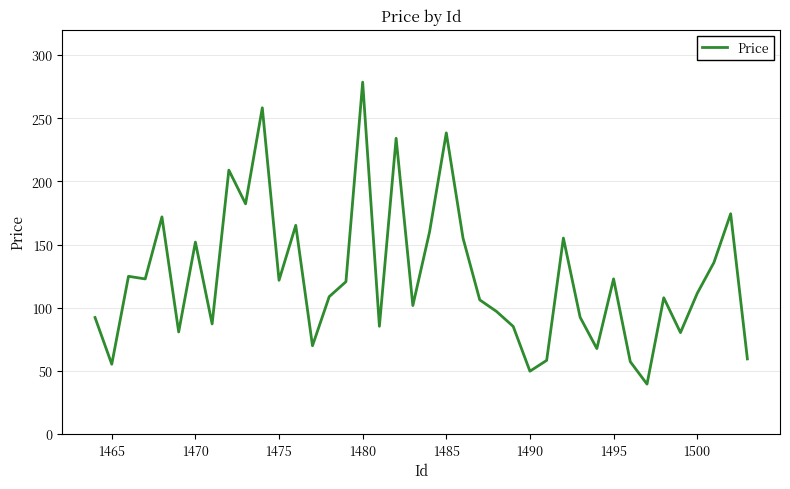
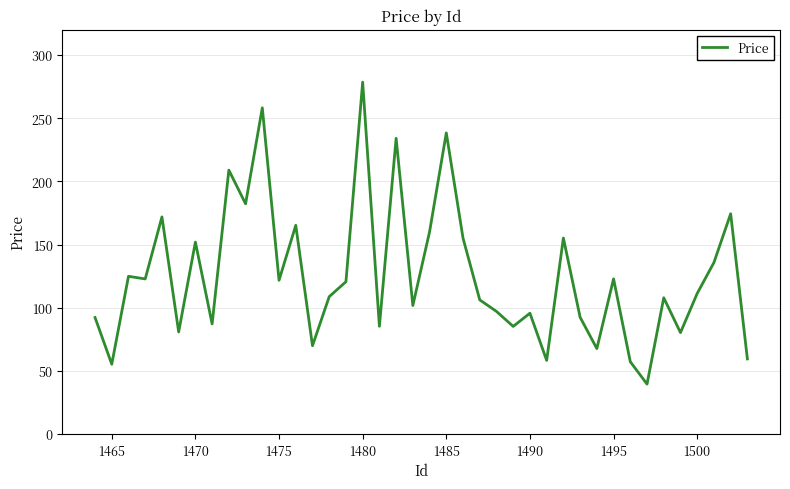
1490: 50 -> 96
